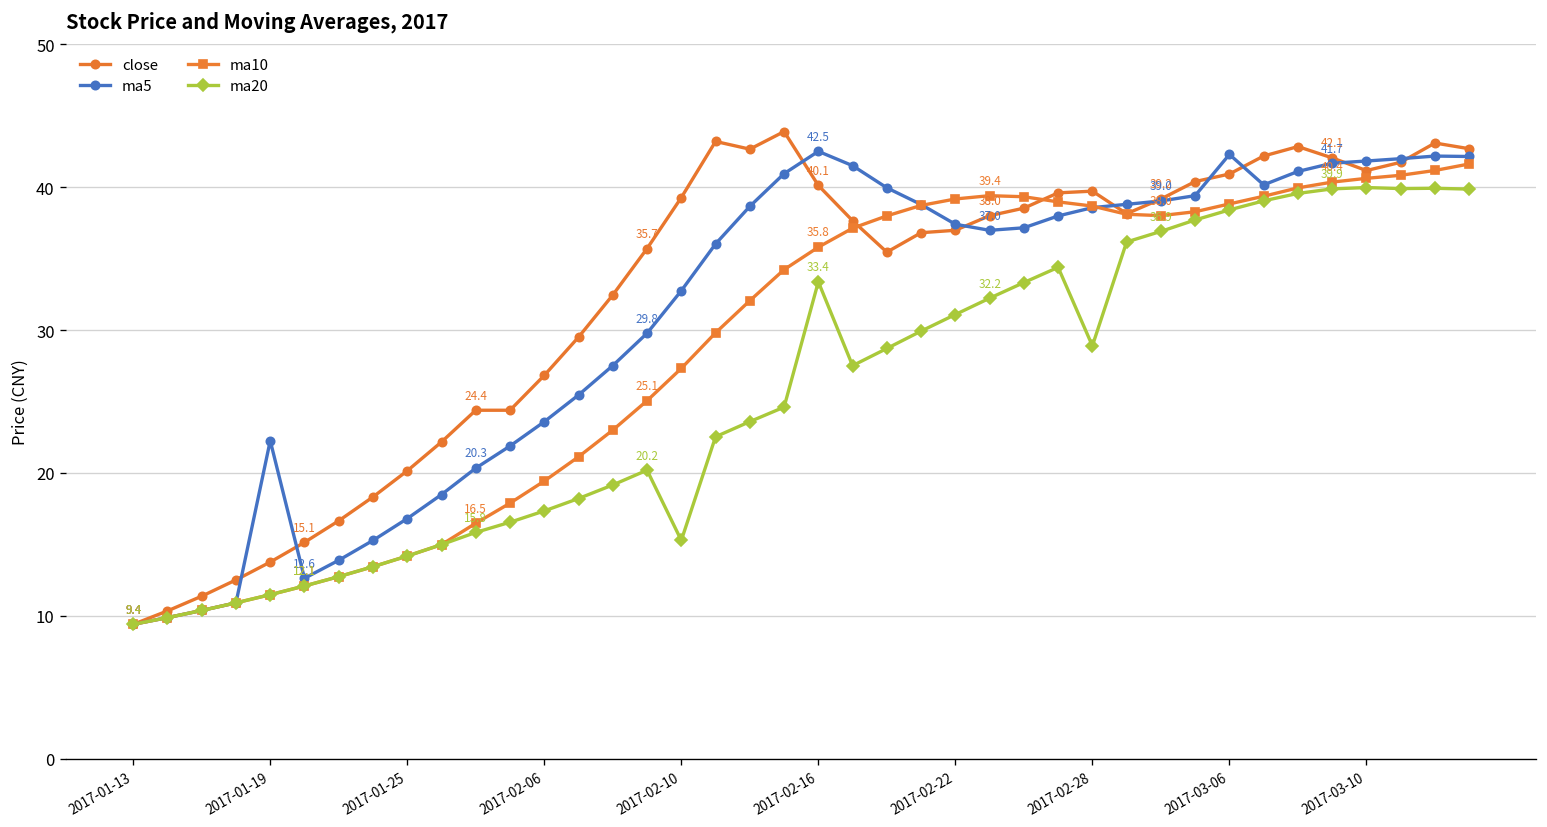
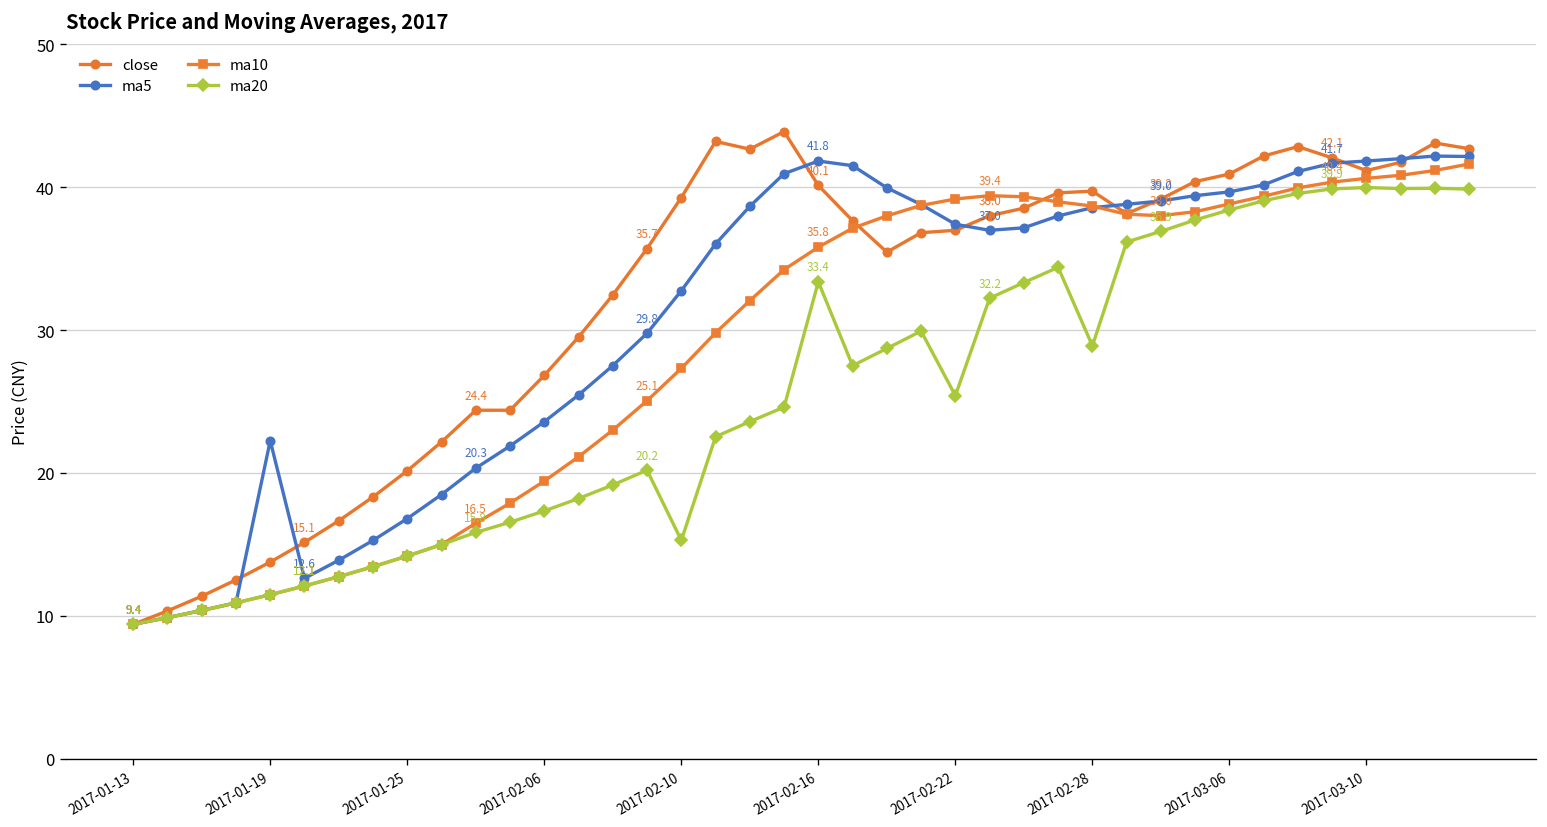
ma5, 2017-02-16: 42.5 -> 41.8
ma20, 2017-02-22: 31.1 -> 25.4
ma5, 2017-03-06: 42.3 -> 39.7
